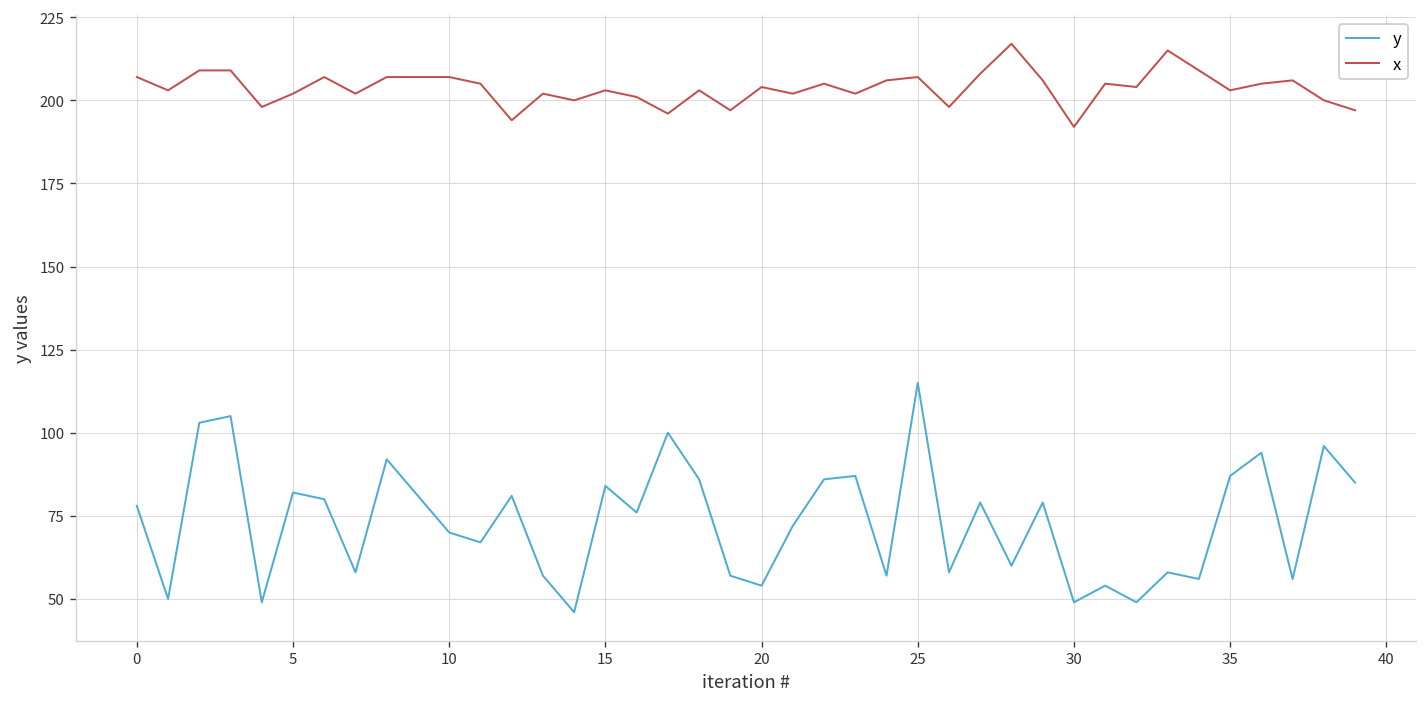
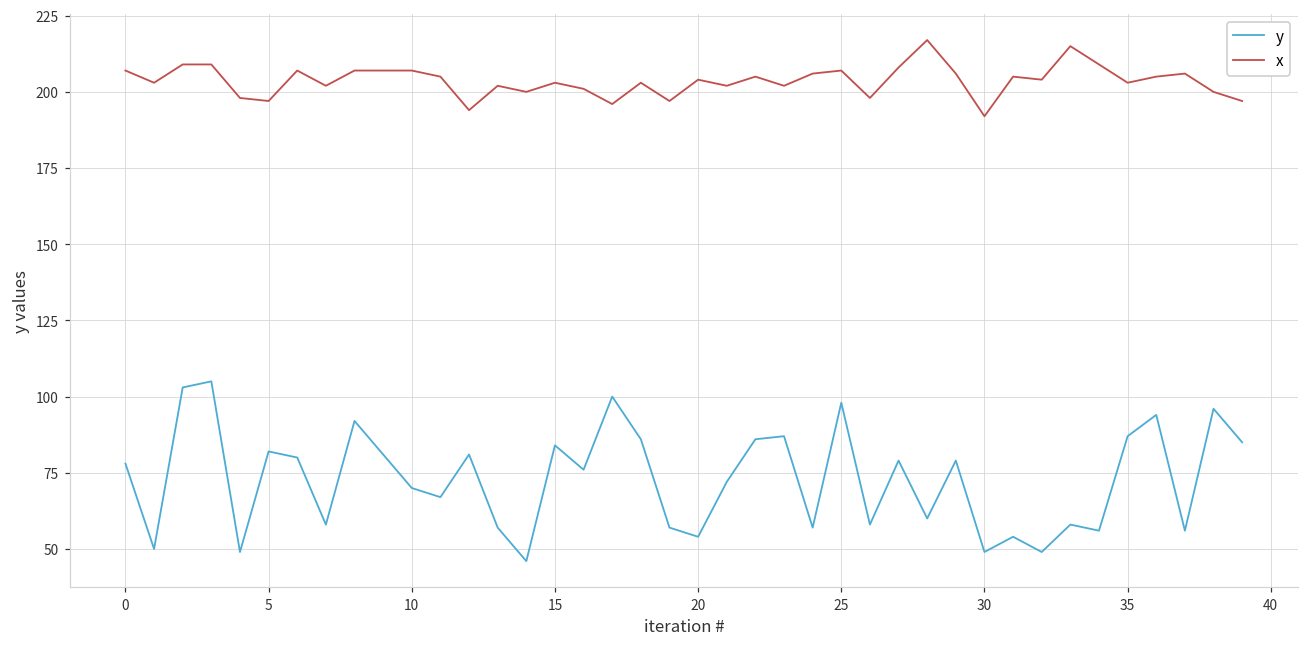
x, 5: 202 -> 197
y, 25: 115 -> 98
